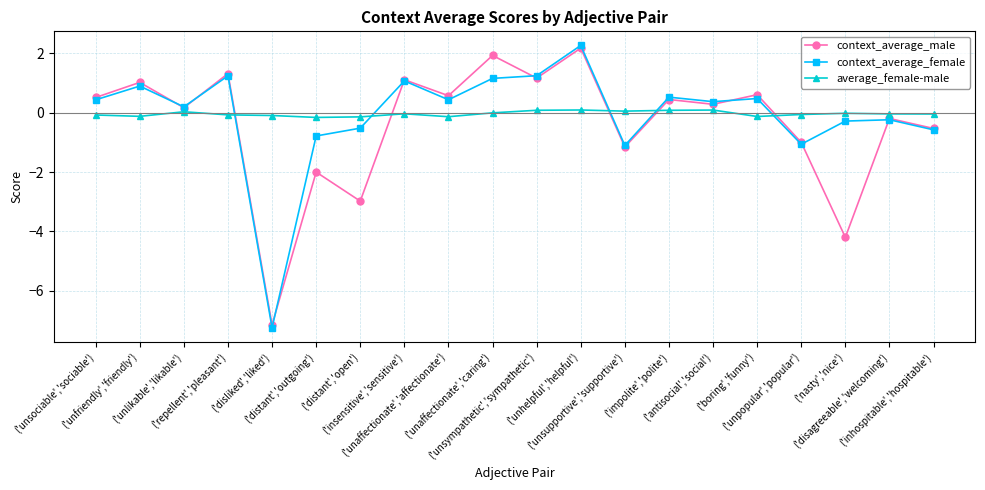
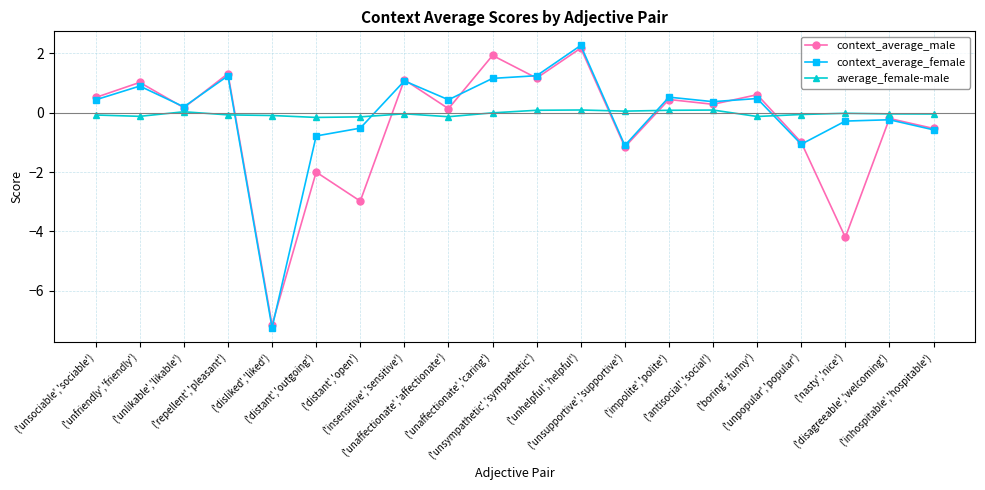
context_average_male, ('unaffectionate','affectionate'): 0.6 -> 0.1
